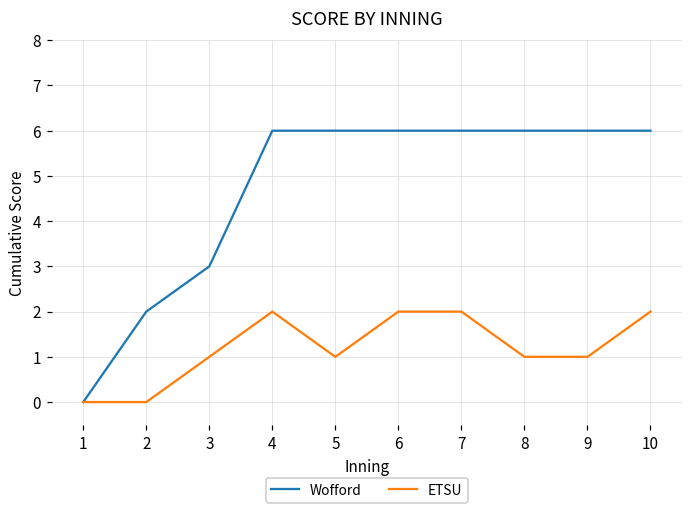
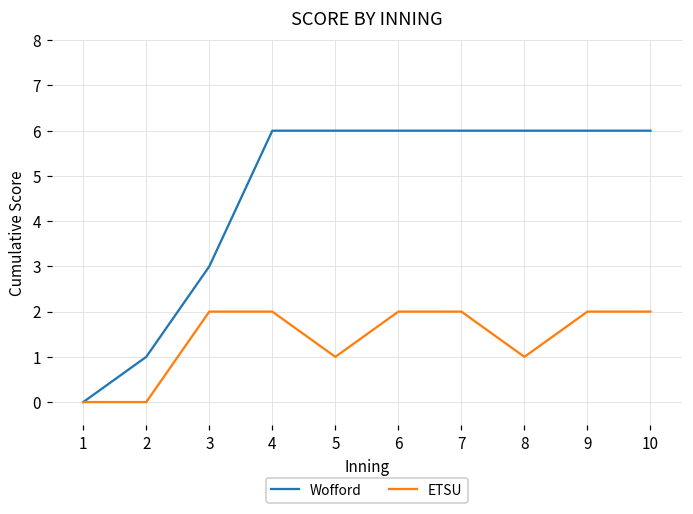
Wofford, 2: 2 -> 1
ETSU, 3: 1 -> 2
ETSU, 9: 1 -> 2
